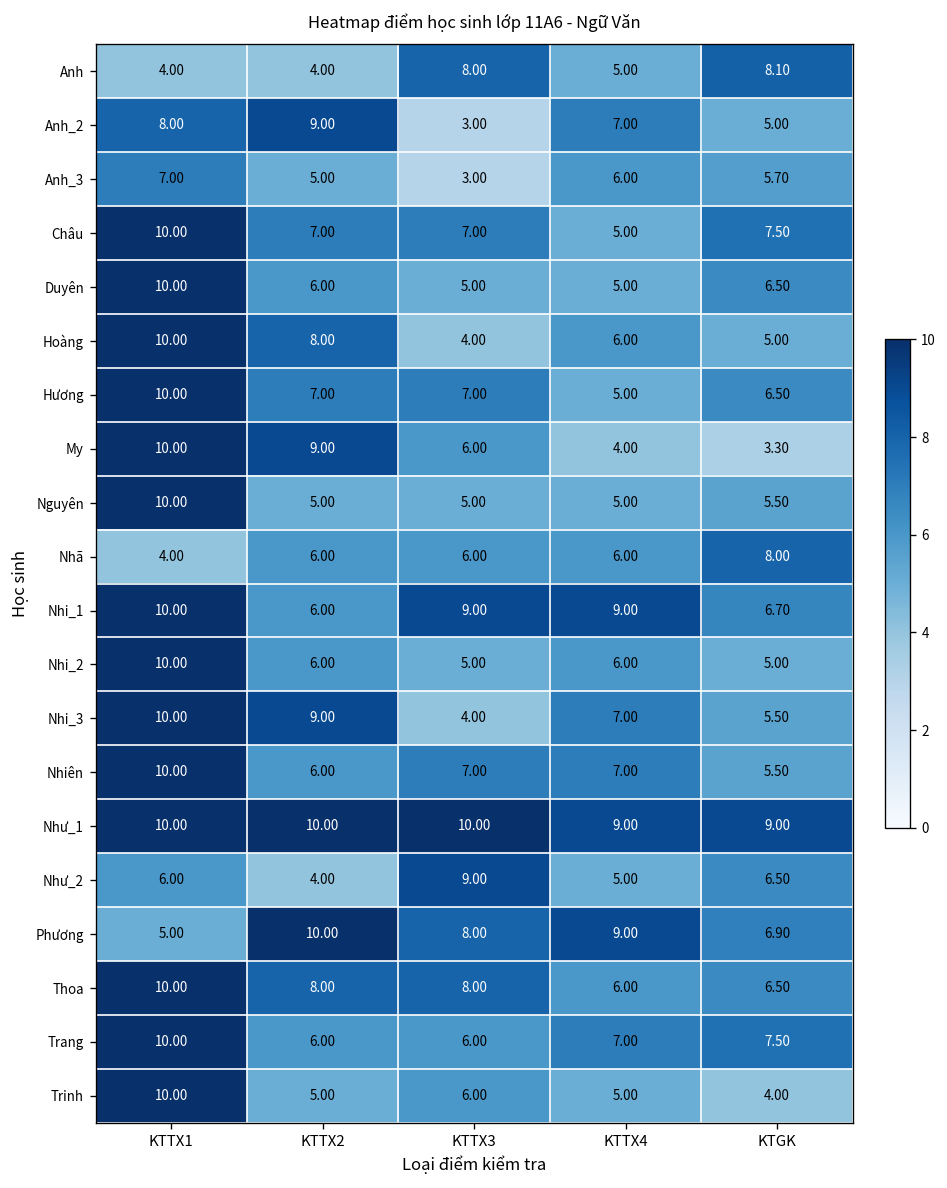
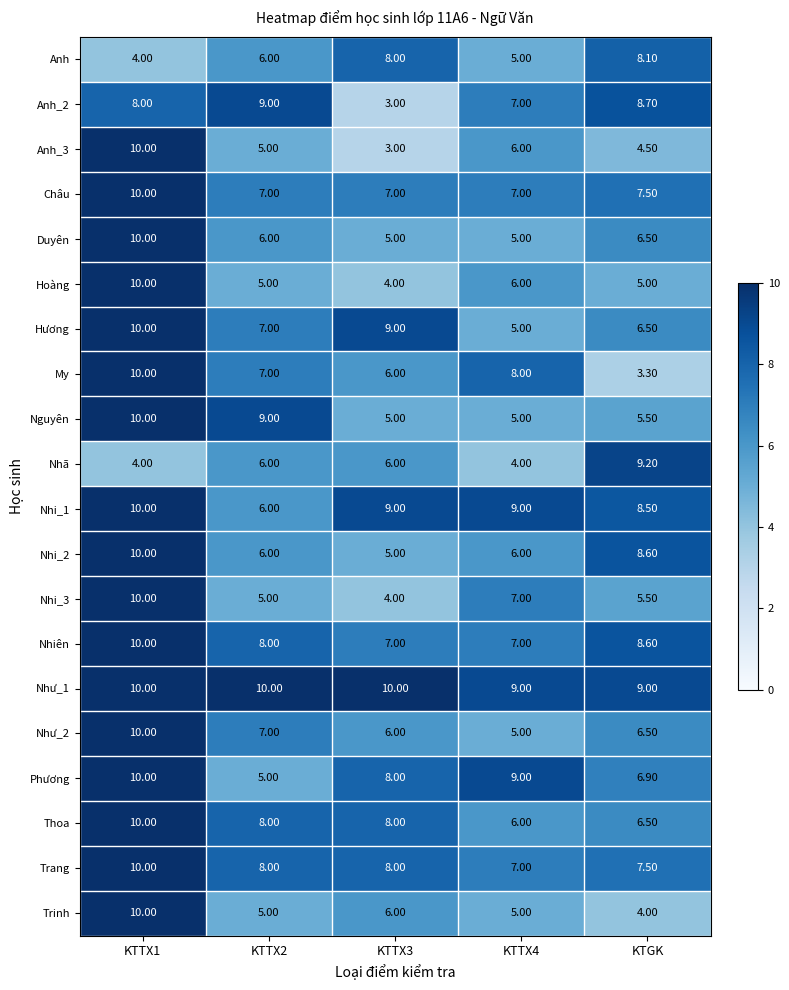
Anh, KTTX2: 4.00 -> 6.00
Anh_2, KTGK: 5.00 -> 8.70
Anh_3, KTTX1: 7.00 -> 10.00
Anh_3, KTGK: 5.70 -> 4.50
Châu, KTTX4: 5.00 -> 7.00
Hoàng, KTTX2: 8.00 -> 5.00
Hương, KTTX3: 7.00 -> 9.00
My, KTTX2: 9.00 -> 7.00
My, KTTX4: 4.00 -> 8.00
Nguyên, KTTX2: 5.00 -> 9.00
Nhã, KTTX4: 6.00 -> 4.00
Nhã, KTGK: 8.00 -> 9.20
Nhi_1, KTGK: 6.70 -> 8.50
Nhi_2, KTGK: 5.00 -> 8.60
Nhi_3, KTTX2: 9.00 -> 5.00
Nhiên, KTTX2: 6.00 -> 8.00
Nhiên, KTGK: 5.50 -> 8.60
Như_2, KTTX1: 6.00 -> 10.00
Như_2, KTTX2: 4.00 -> 7.00
Như_2, KTTX3: 9.00 -> 6.00
Phương, KTTX1: 5.00 -> 10.00
Phương, KTTX2: 10.00 -> 5.00
Trang, KTTX2: 6.00 -> 8.00
Trang, KTTX3: 6.00 -> 8.00
